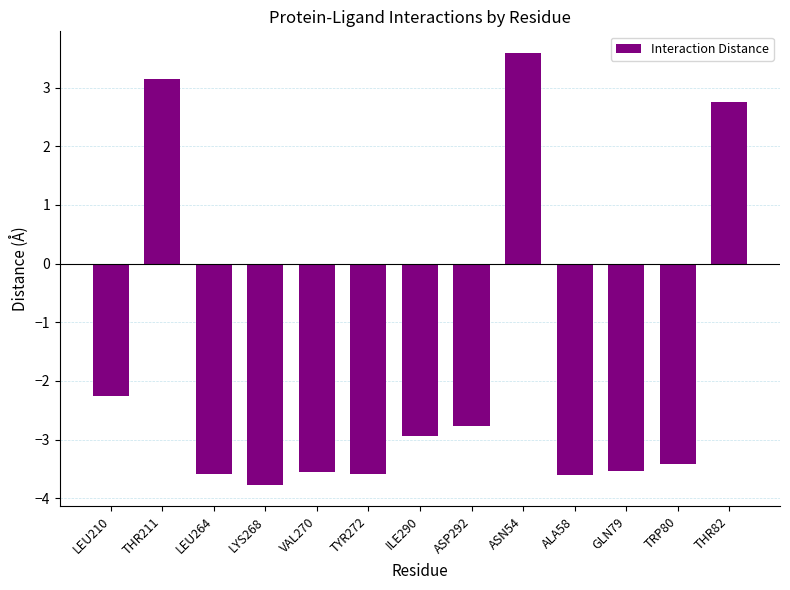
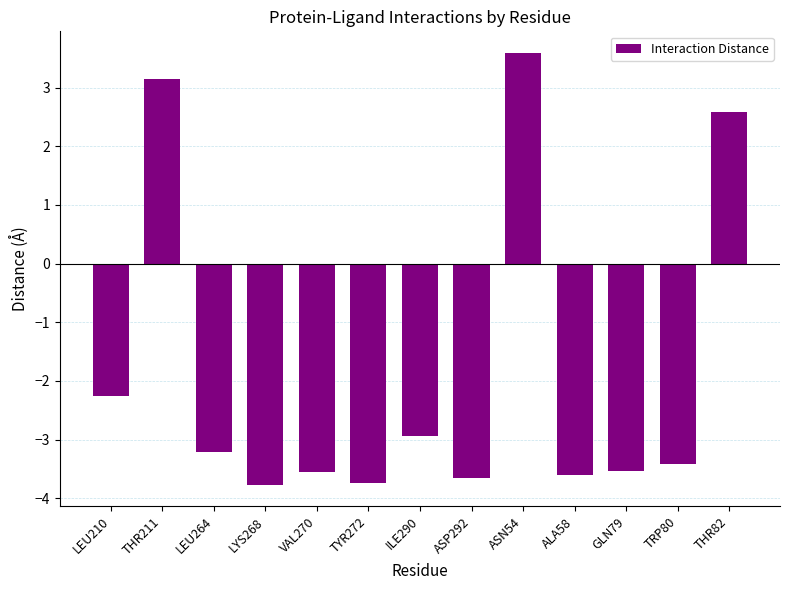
LEU264: -3.6 -> -3.2
TYR272: -3.6 -> -3.7
ASP292: -2.8 -> -3.7
THR82: 2.8 -> 2.6
